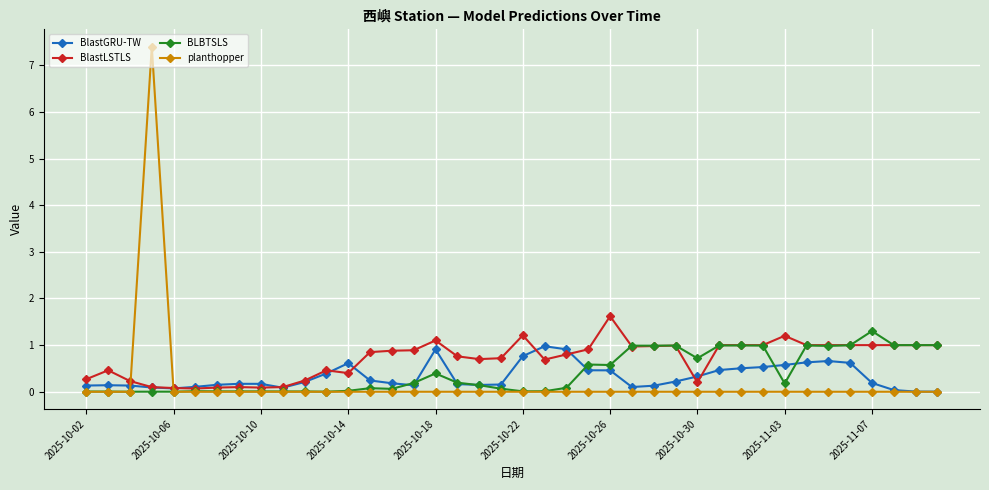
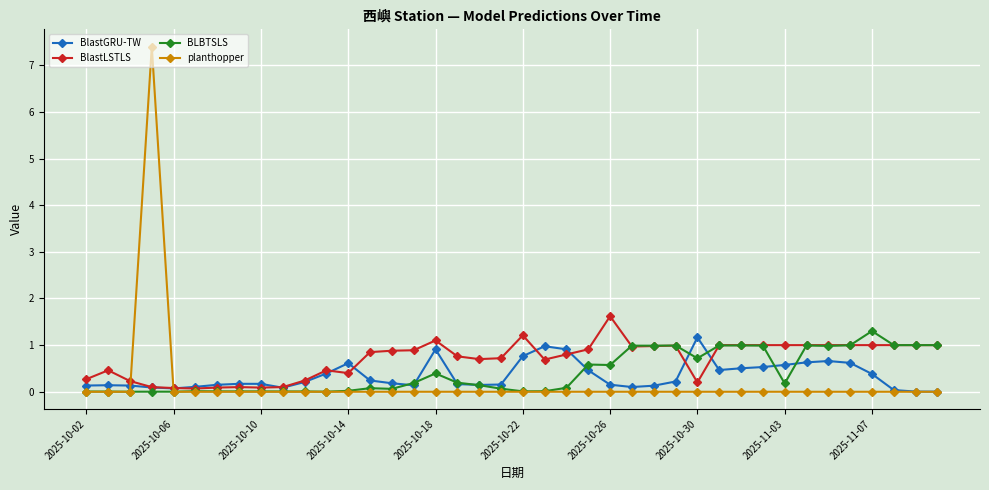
BlastGRU-TW, 2025-10-26: 0.5 -> 0.2
BlastGRU-TW, 2025-10-30: 0.3 -> 1.2
BlastLSTLS, 2025-11-03: 1.2 -> 1.0
BlastGRU-TW, 2025-11-07: 0.2 -> 0.4
